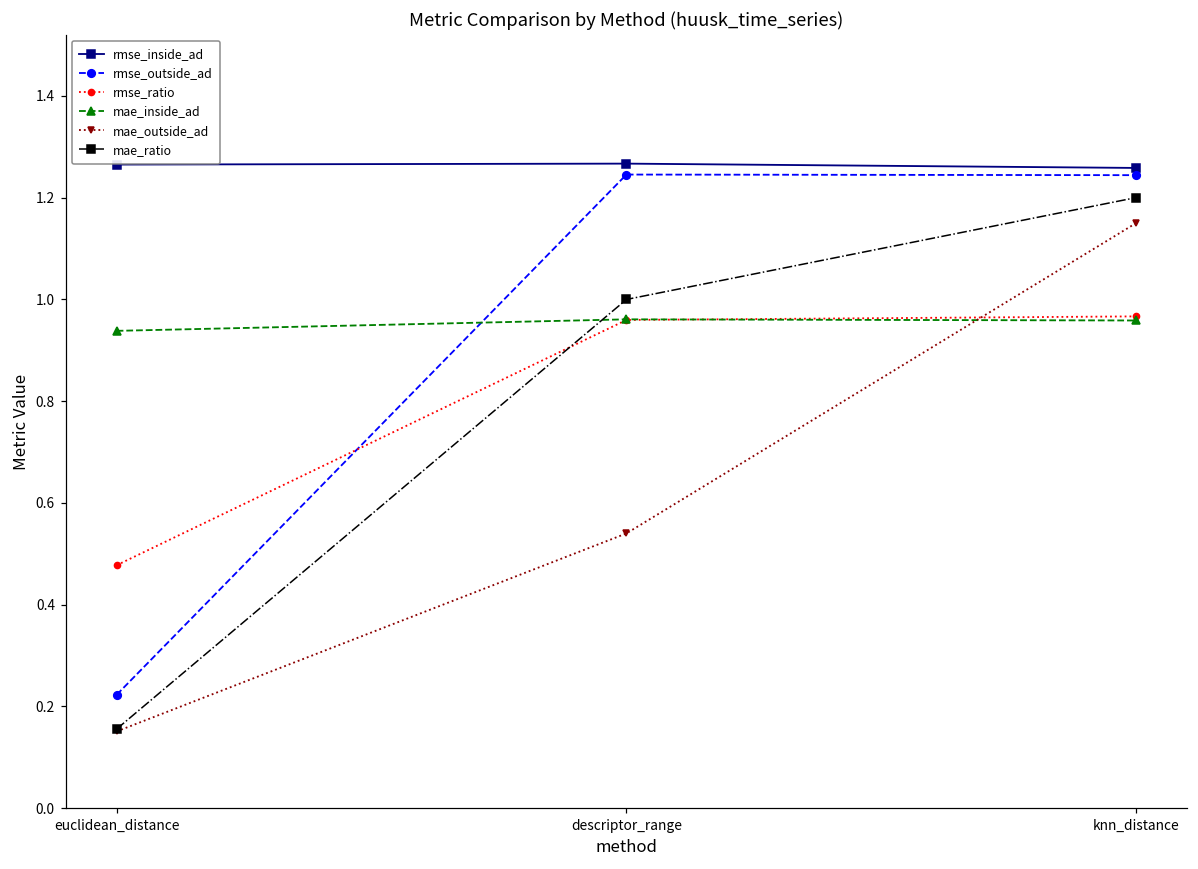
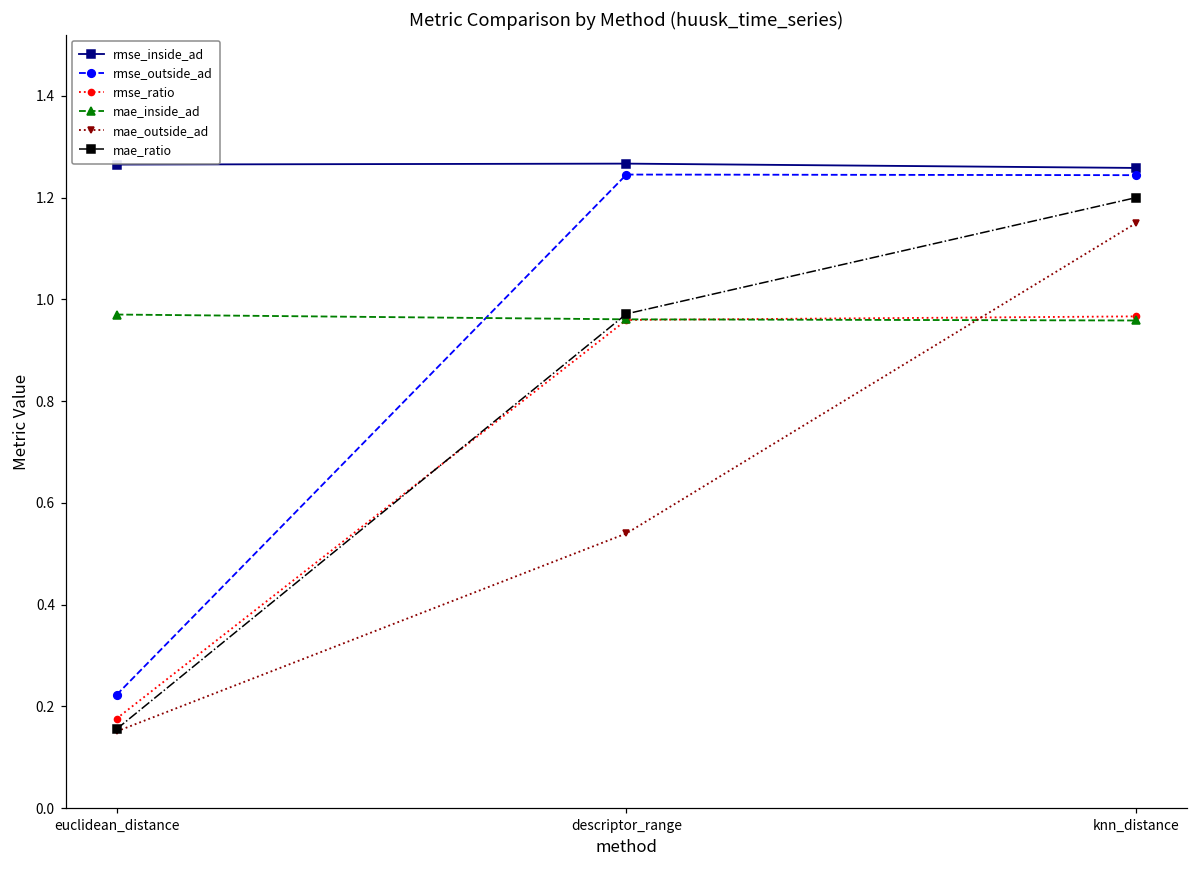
rmse_ratio, euclidean_distance: 0.48 -> 0.18
mae_inside_ad, euclidean_distance: 0.94 -> 0.97
mae_ratio, descriptor_range: 1.00 -> 0.97
